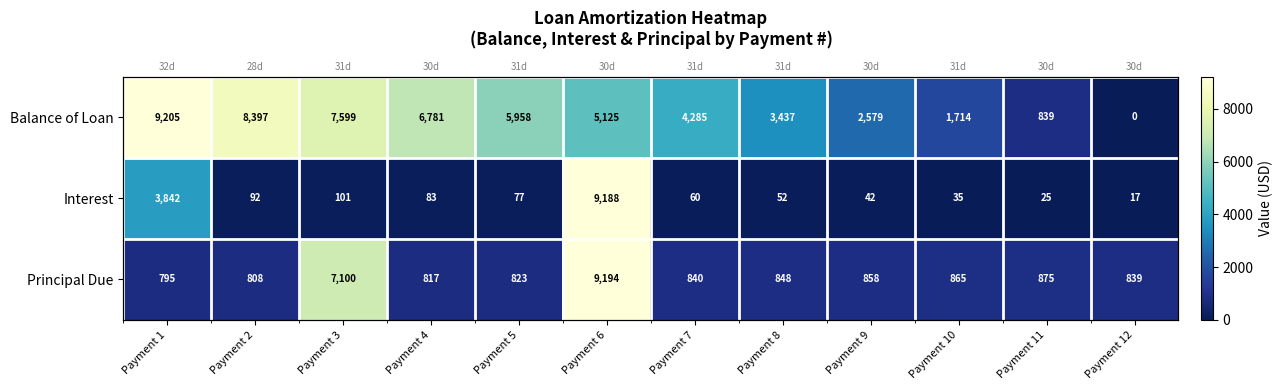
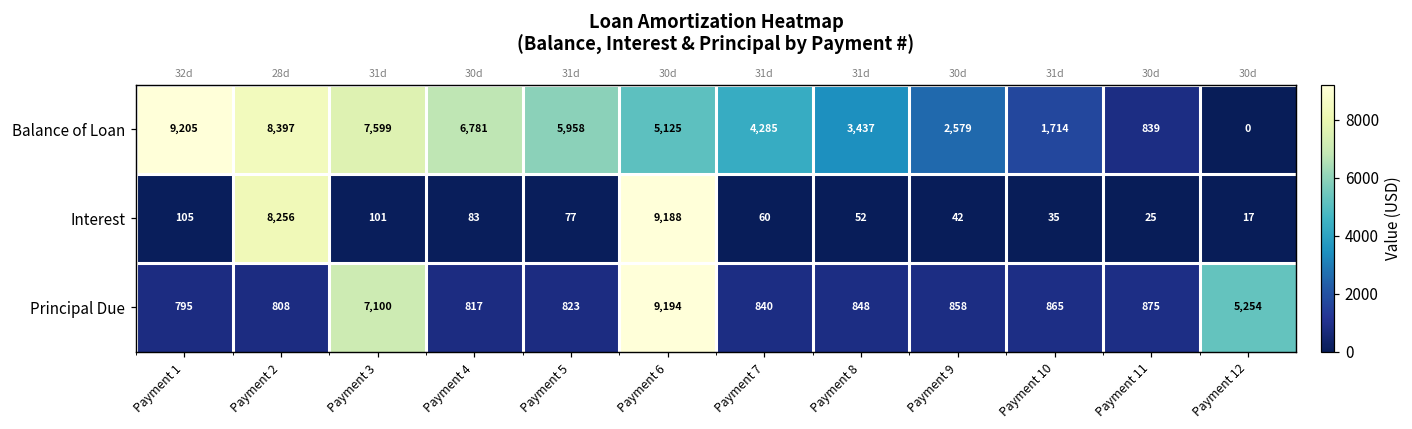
Interest, Payment 1: 3,842 -> 105
Interest, Payment 2: 92 -> 8,256
Principal Due, Payment 12: 839 -> 5,254
